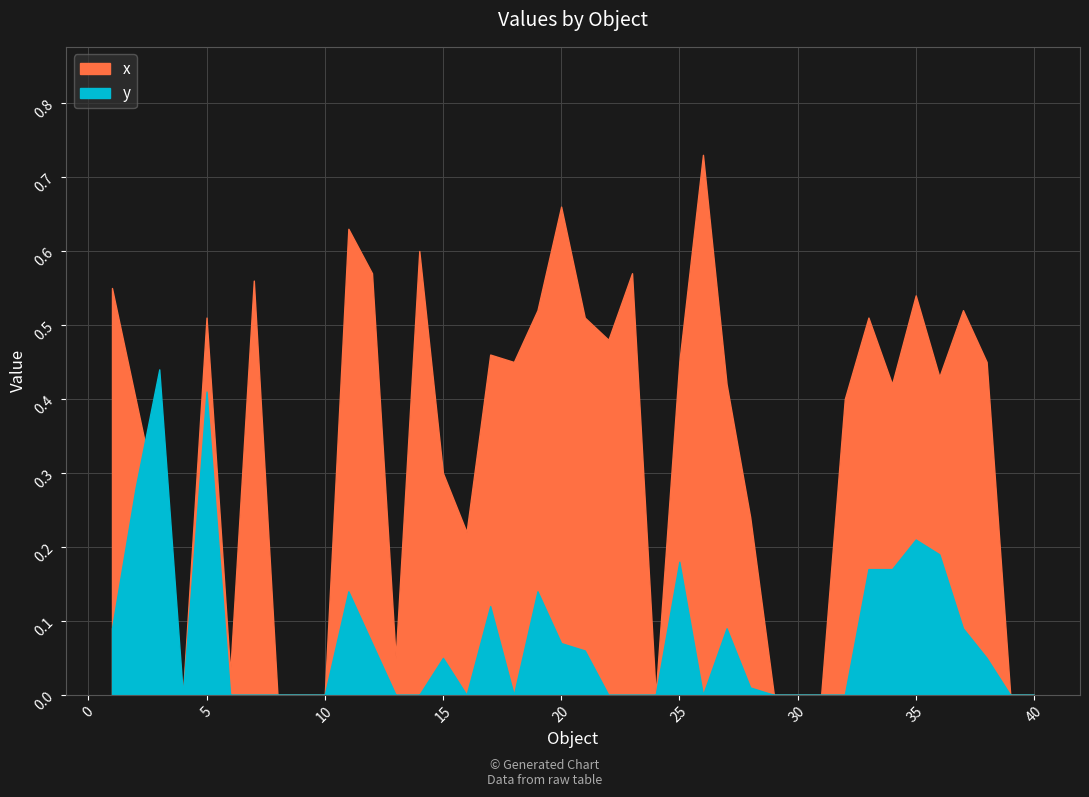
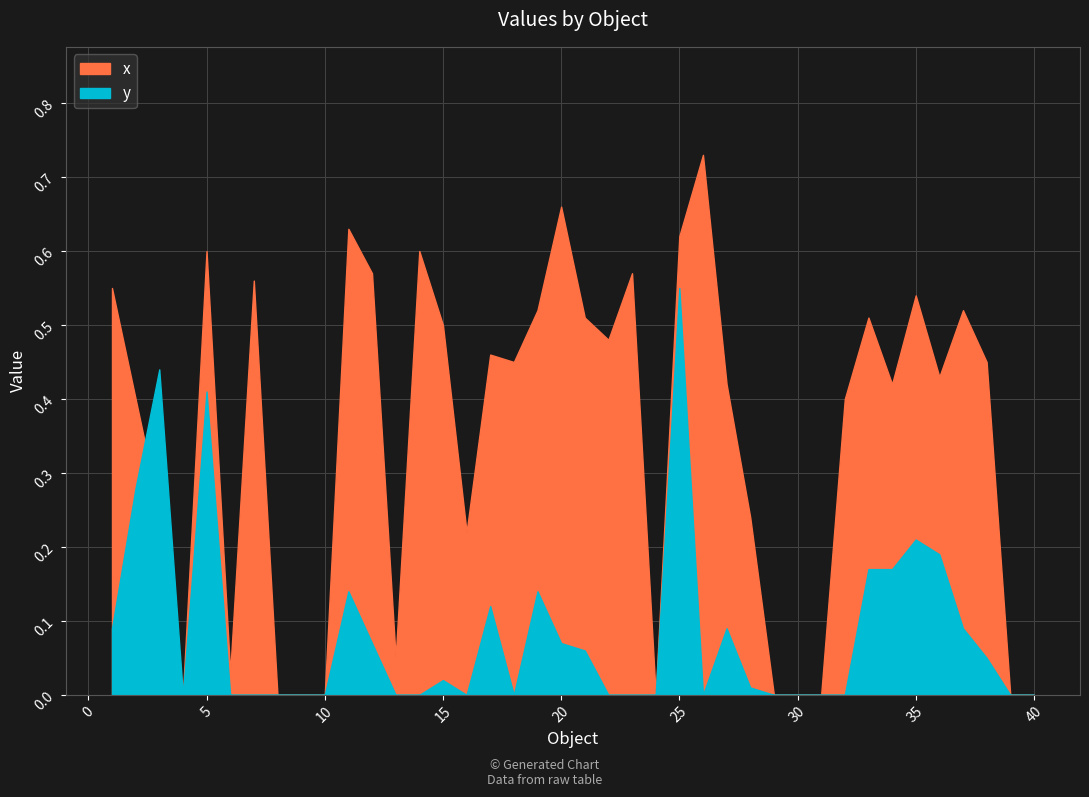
x, 5: 0.51 -> 0.60
x, 15: 0.3 -> 0.5
y, 15: 0.05 -> 0.02
x, 25: 0.45 -> 0.62
y, 25: 0.18 -> 0.55
